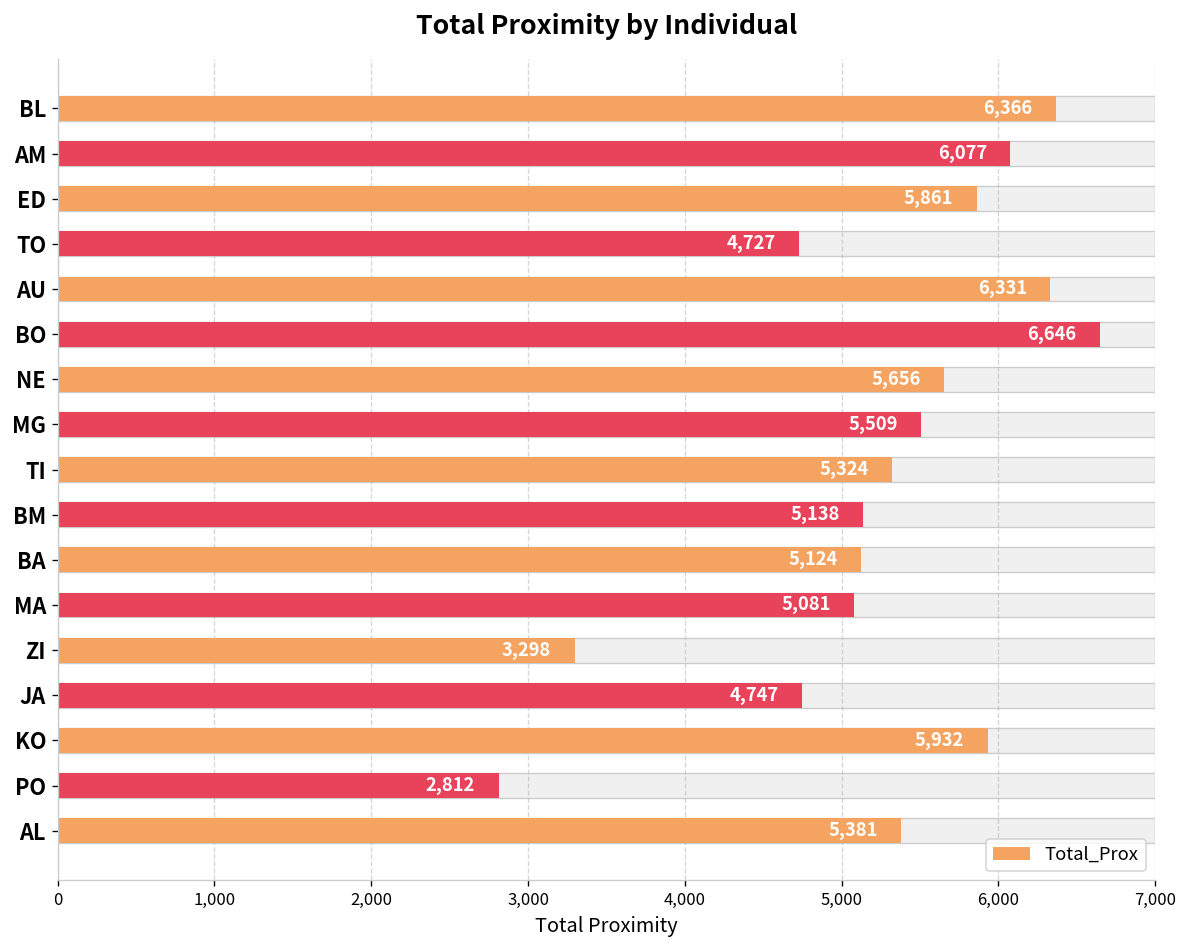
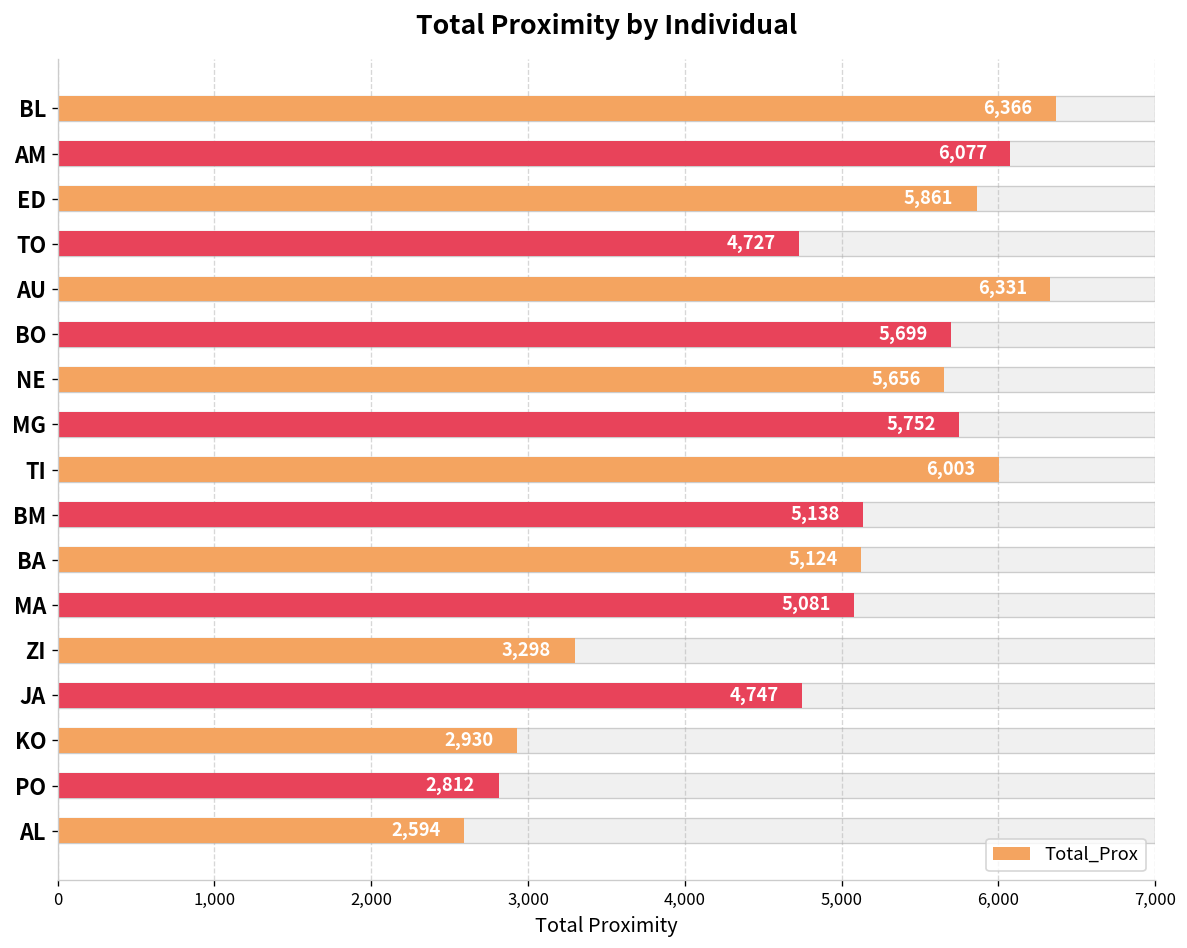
Total_Prox, BO: 6,646 -> 5,699
Total_Prox, MG: 5,509 -> 5,752
Total_Prox, TI: 5,324 -> 6,003
Total_Prox, KO: 5,932 -> 2,930
Total_Prox, AL: 5,381 -> 2,594
